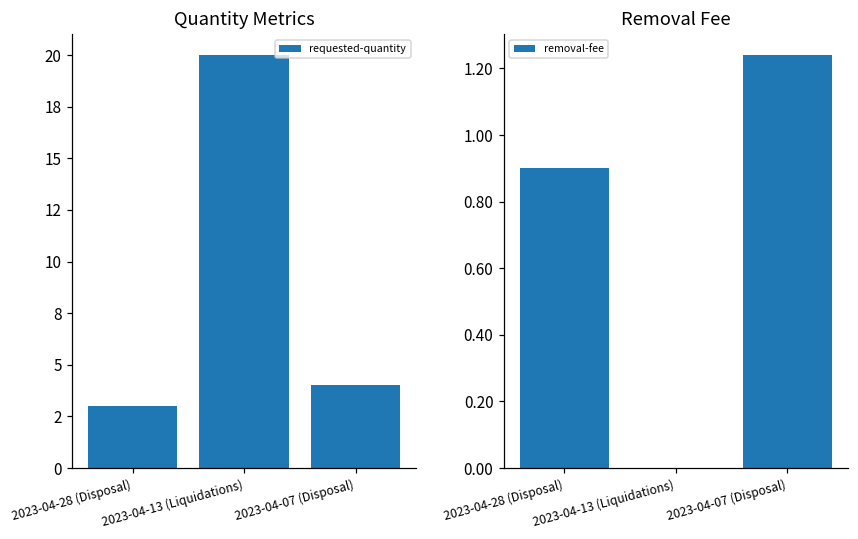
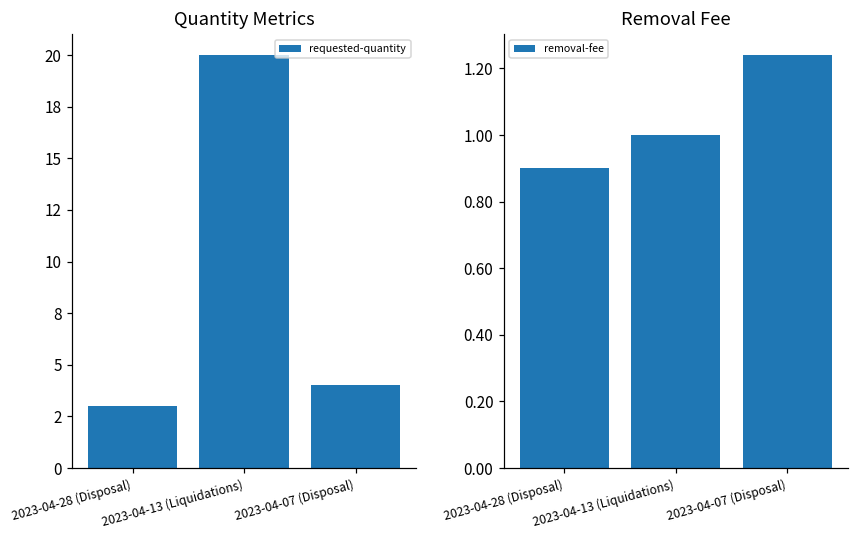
Removal Fee, 2023-04-13 (Liquidations): 0 -> 1
